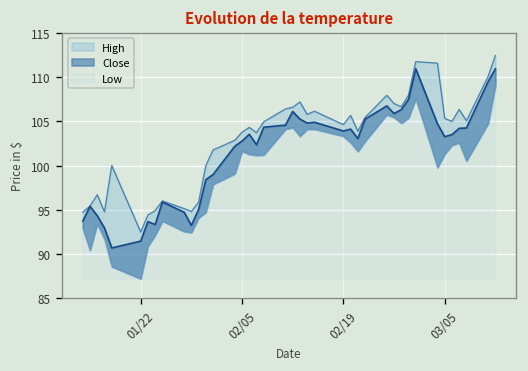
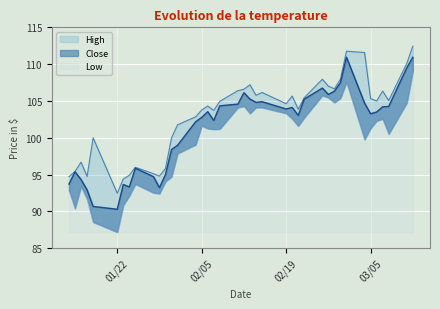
Close, 01/22: 91 -> 90
